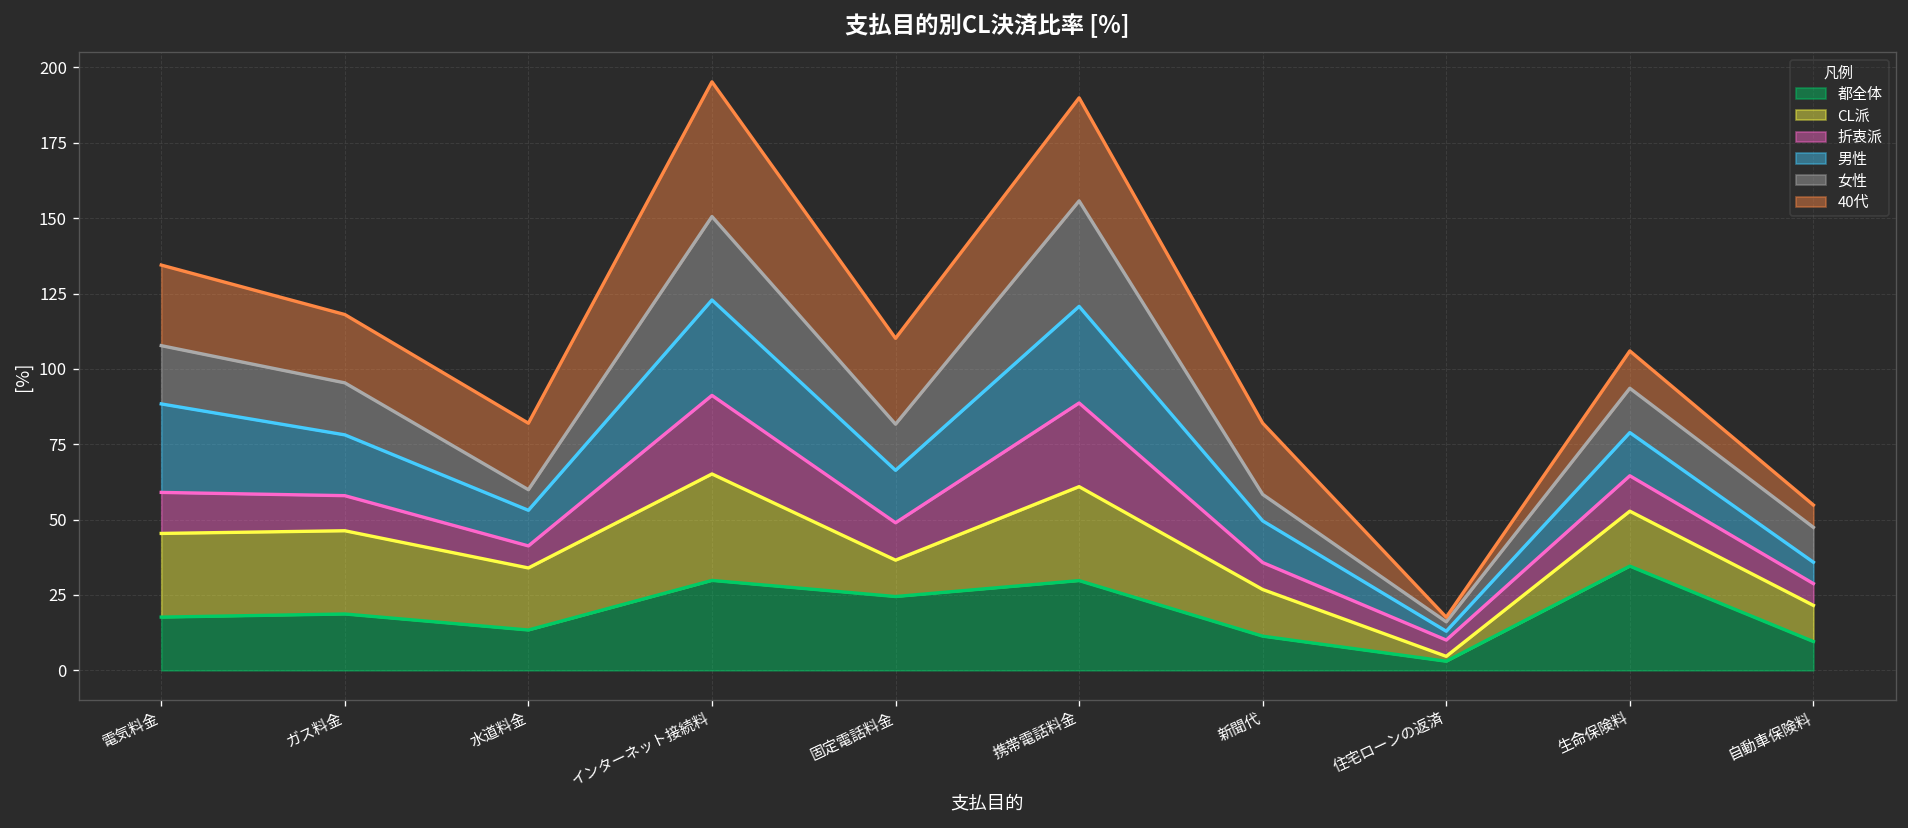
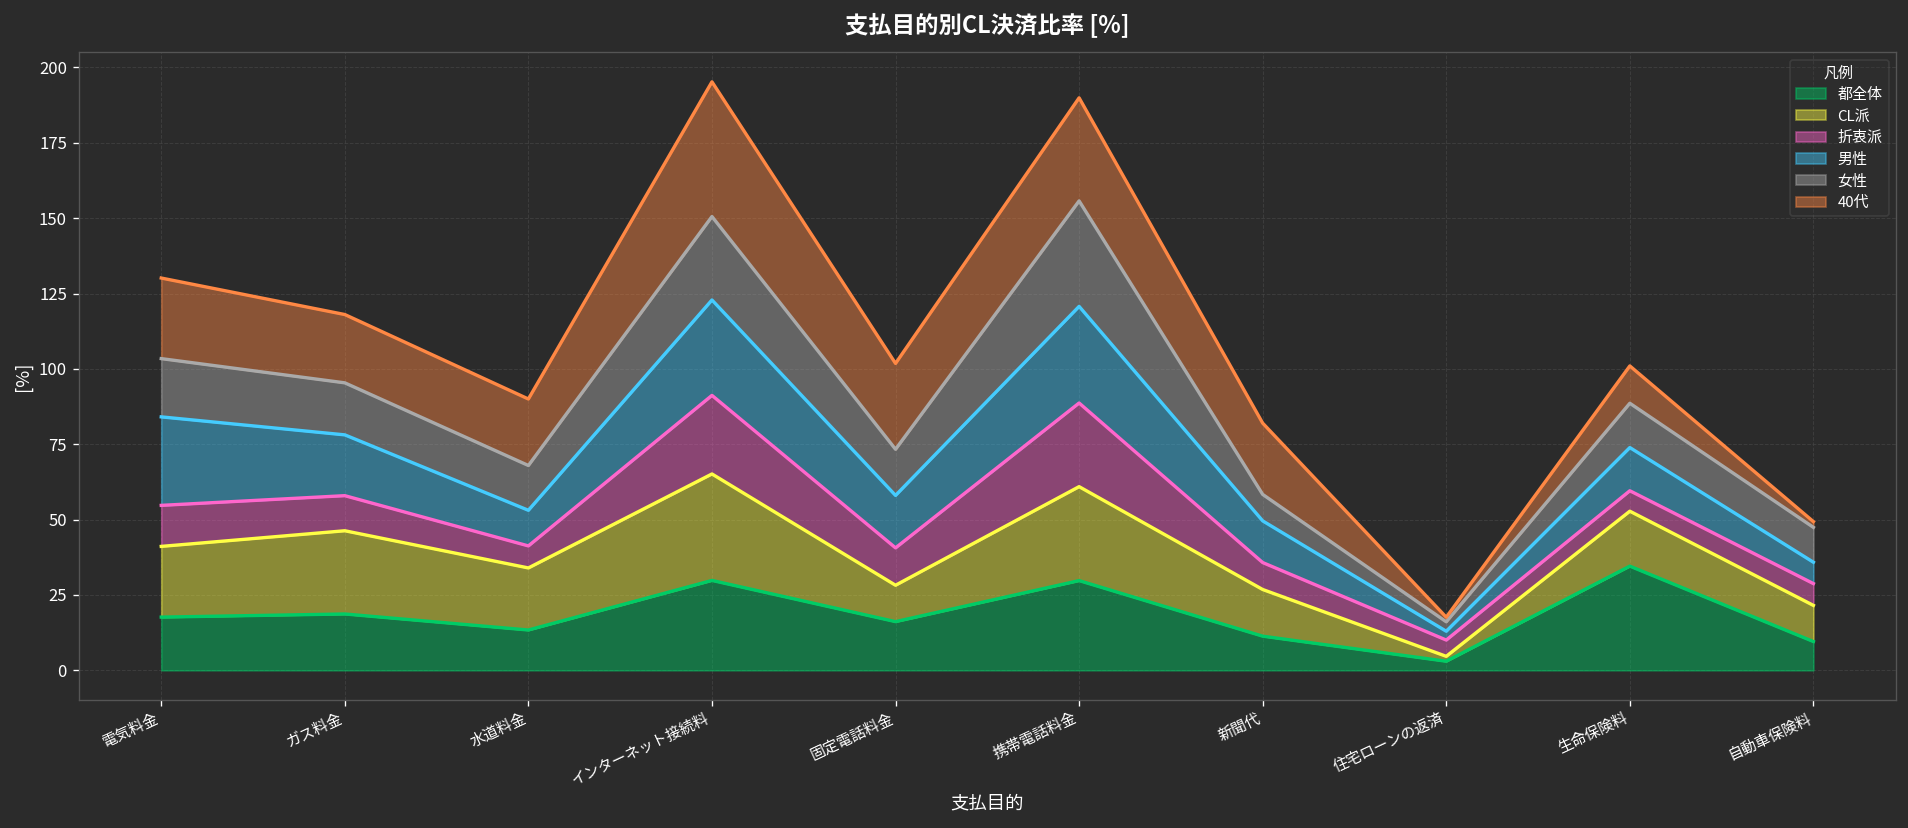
CL派, 電気料金: 28 -> 23
女性, 水道料金: 7 -> 15
都全体, 固定電話料金: 24 -> 16
折衷派, 生命保険料: 12 -> 7
40代, 自動車保険料: 7 -> 2
